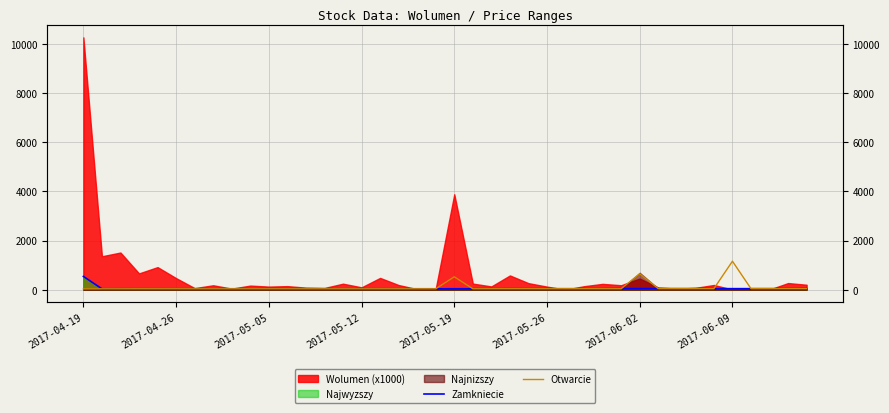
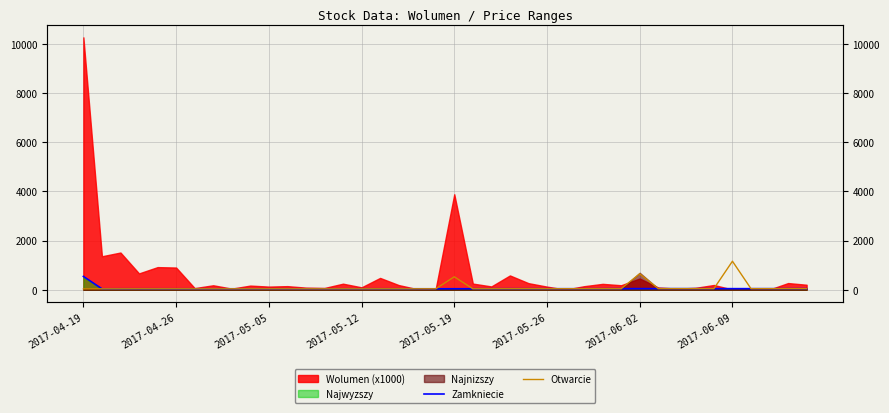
Wolumen (x1000), 2017-04-26: 500 -> 900
